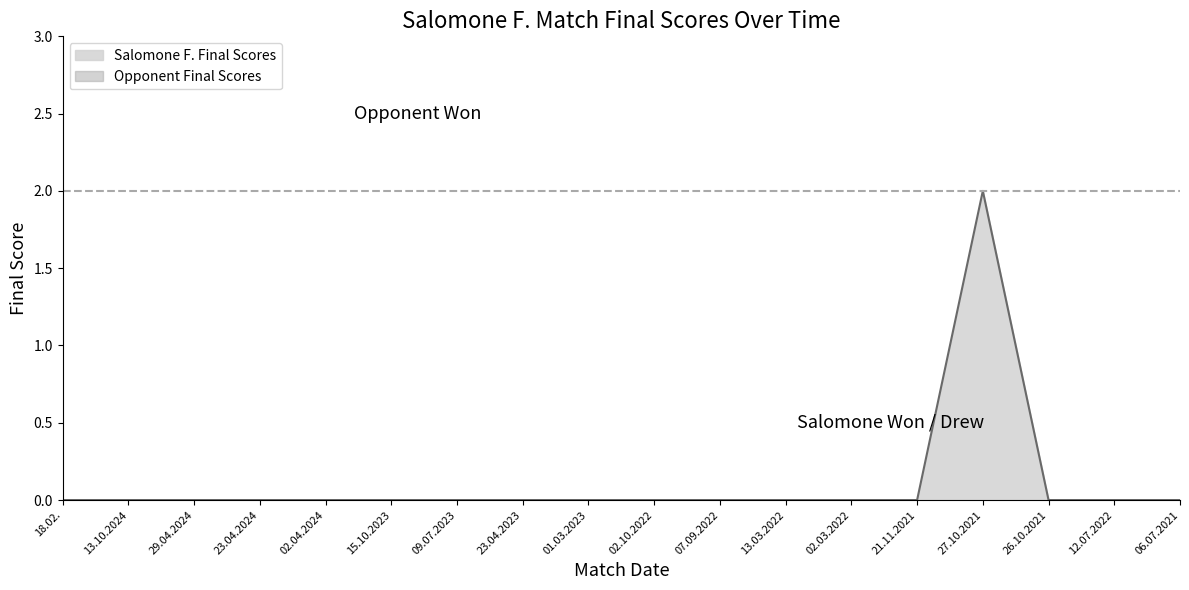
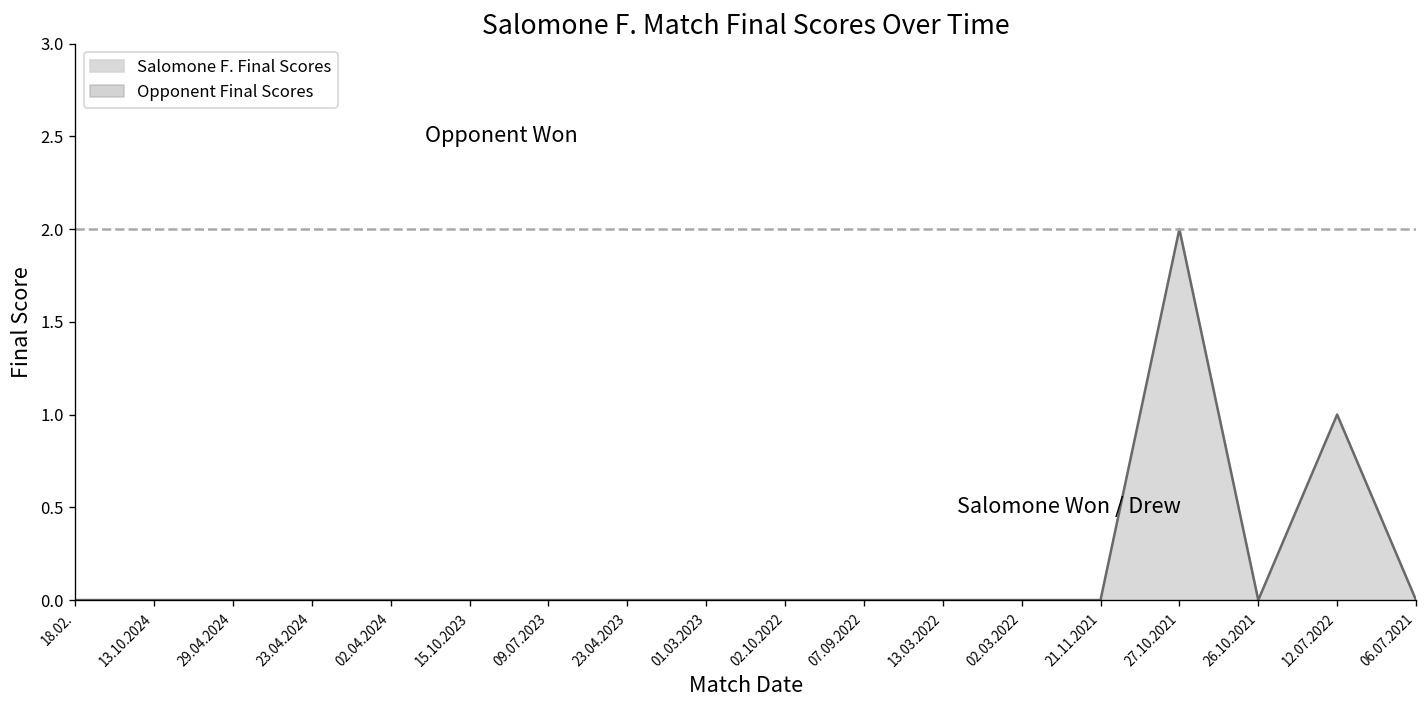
Salomone F. Final Scores, 12.07.2022: 0 -> 1
